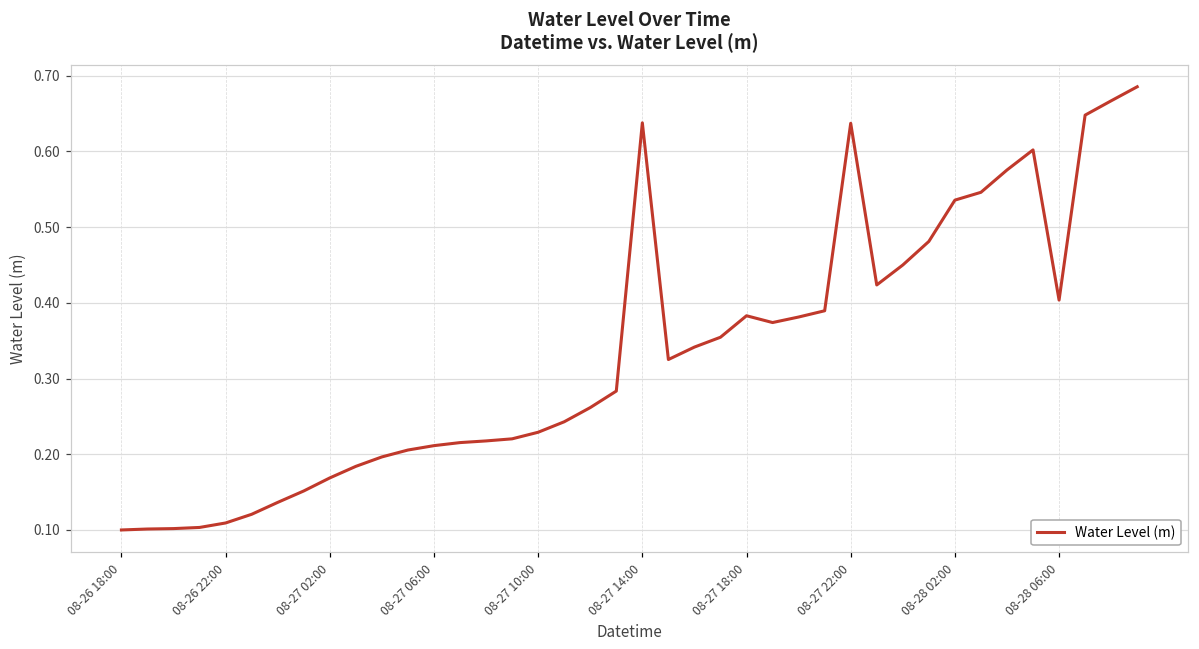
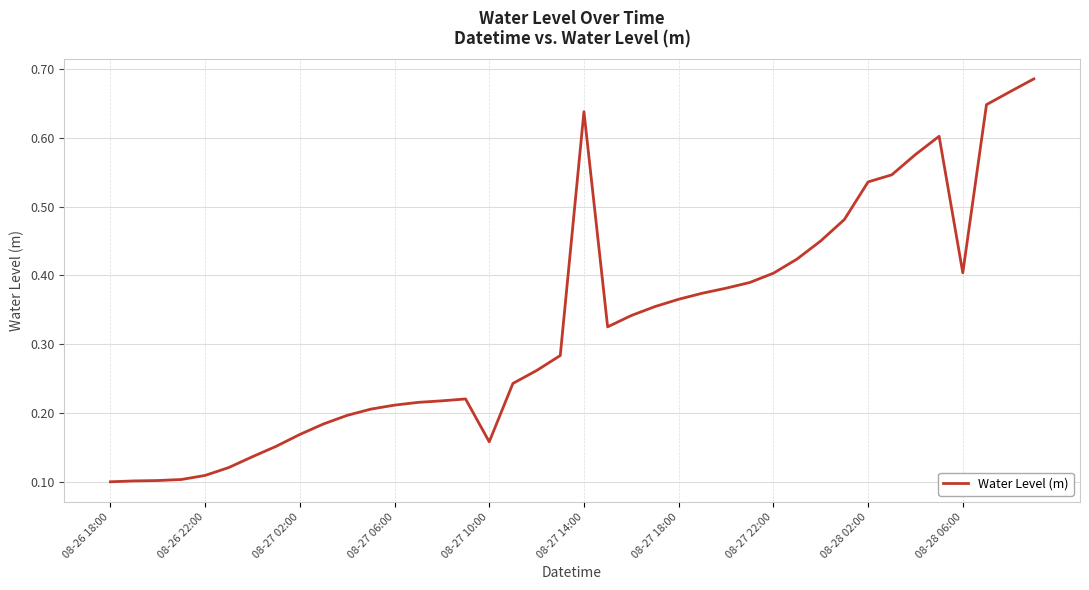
08-27 10:00: 0.23 -> 0.16
08-27 18:00: 0.38 -> 0.37
08-27 22:00: 0.64 -> 0.40
